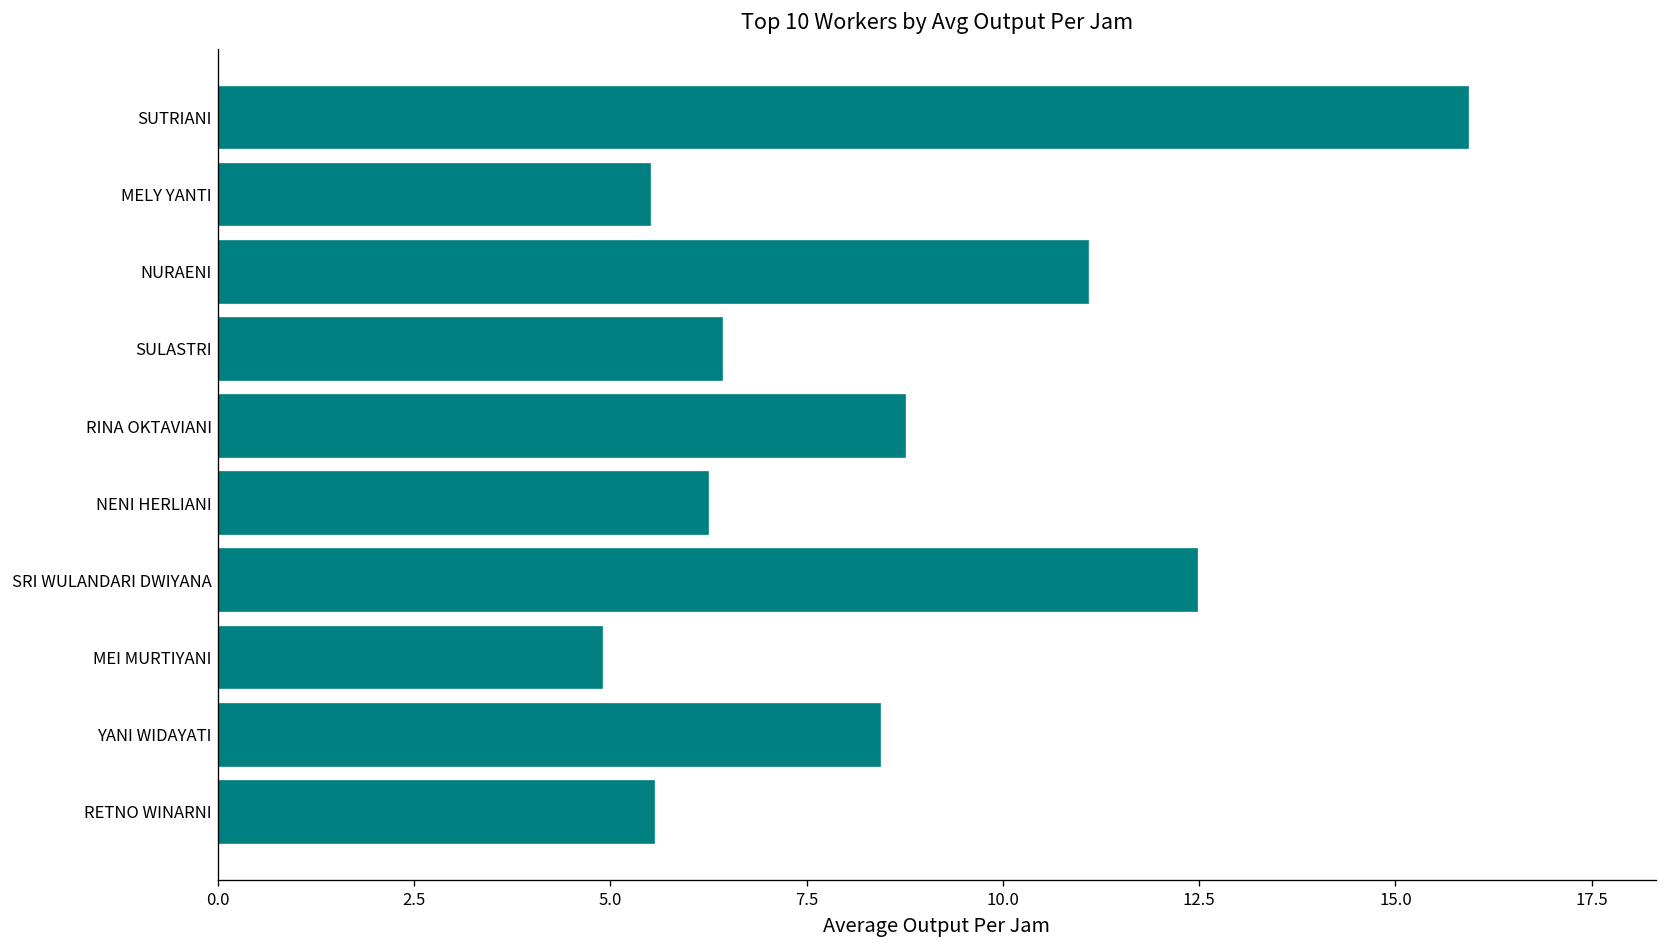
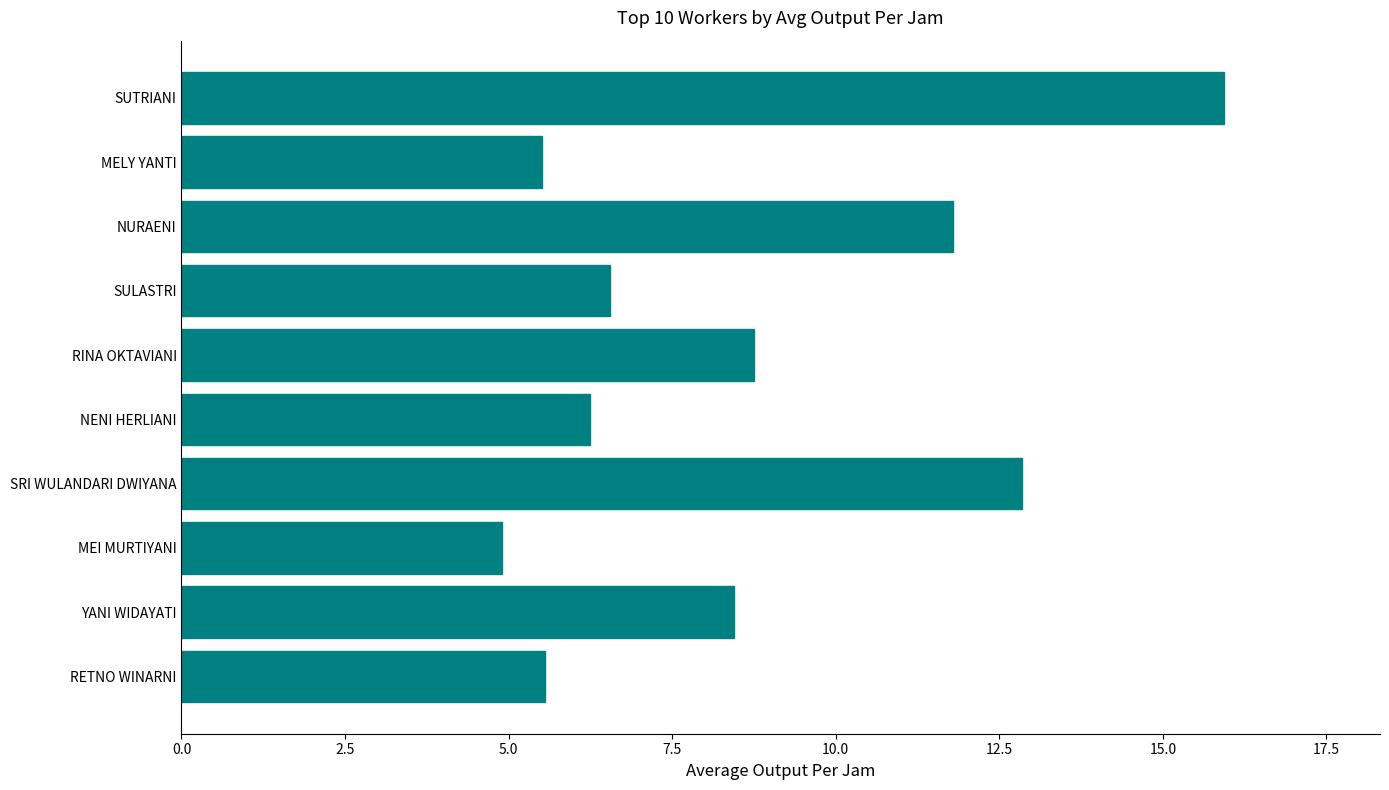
NURAENI: 11.1 -> 11.8
SULASTRI: 6.4 -> 6.6
SRI WULANDARI DWIYANA: 12.5 -> 12.9
